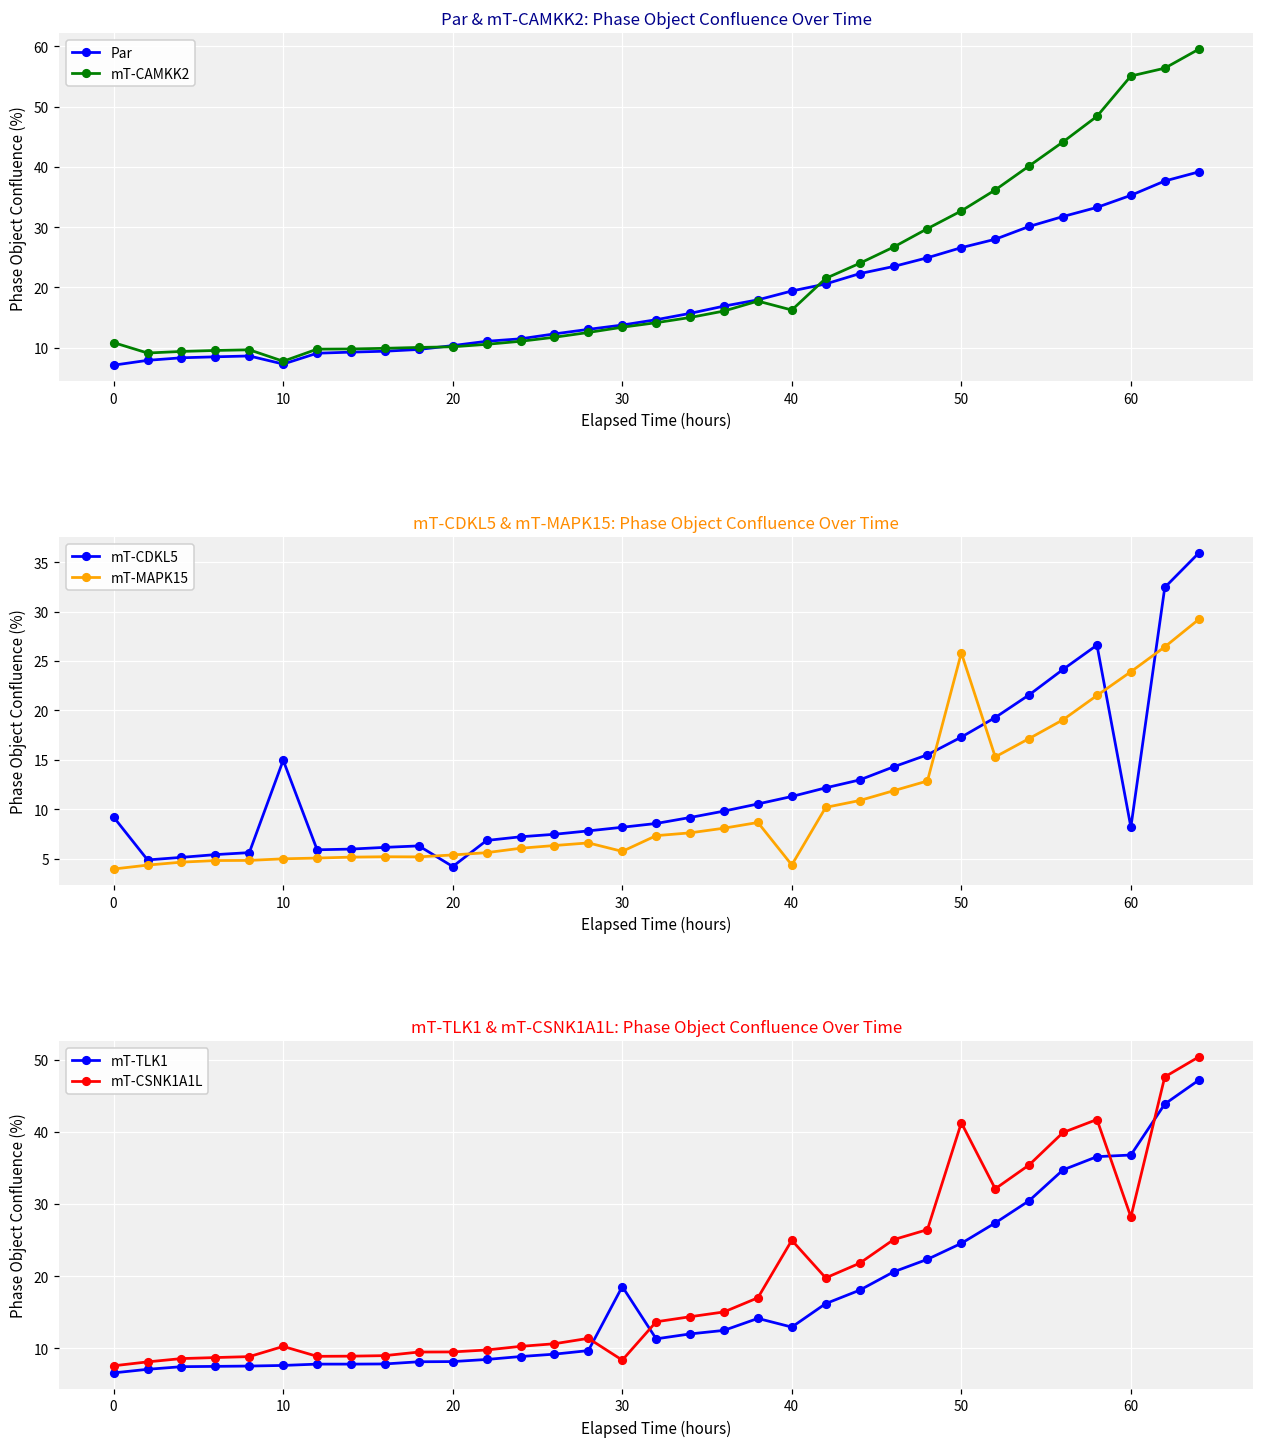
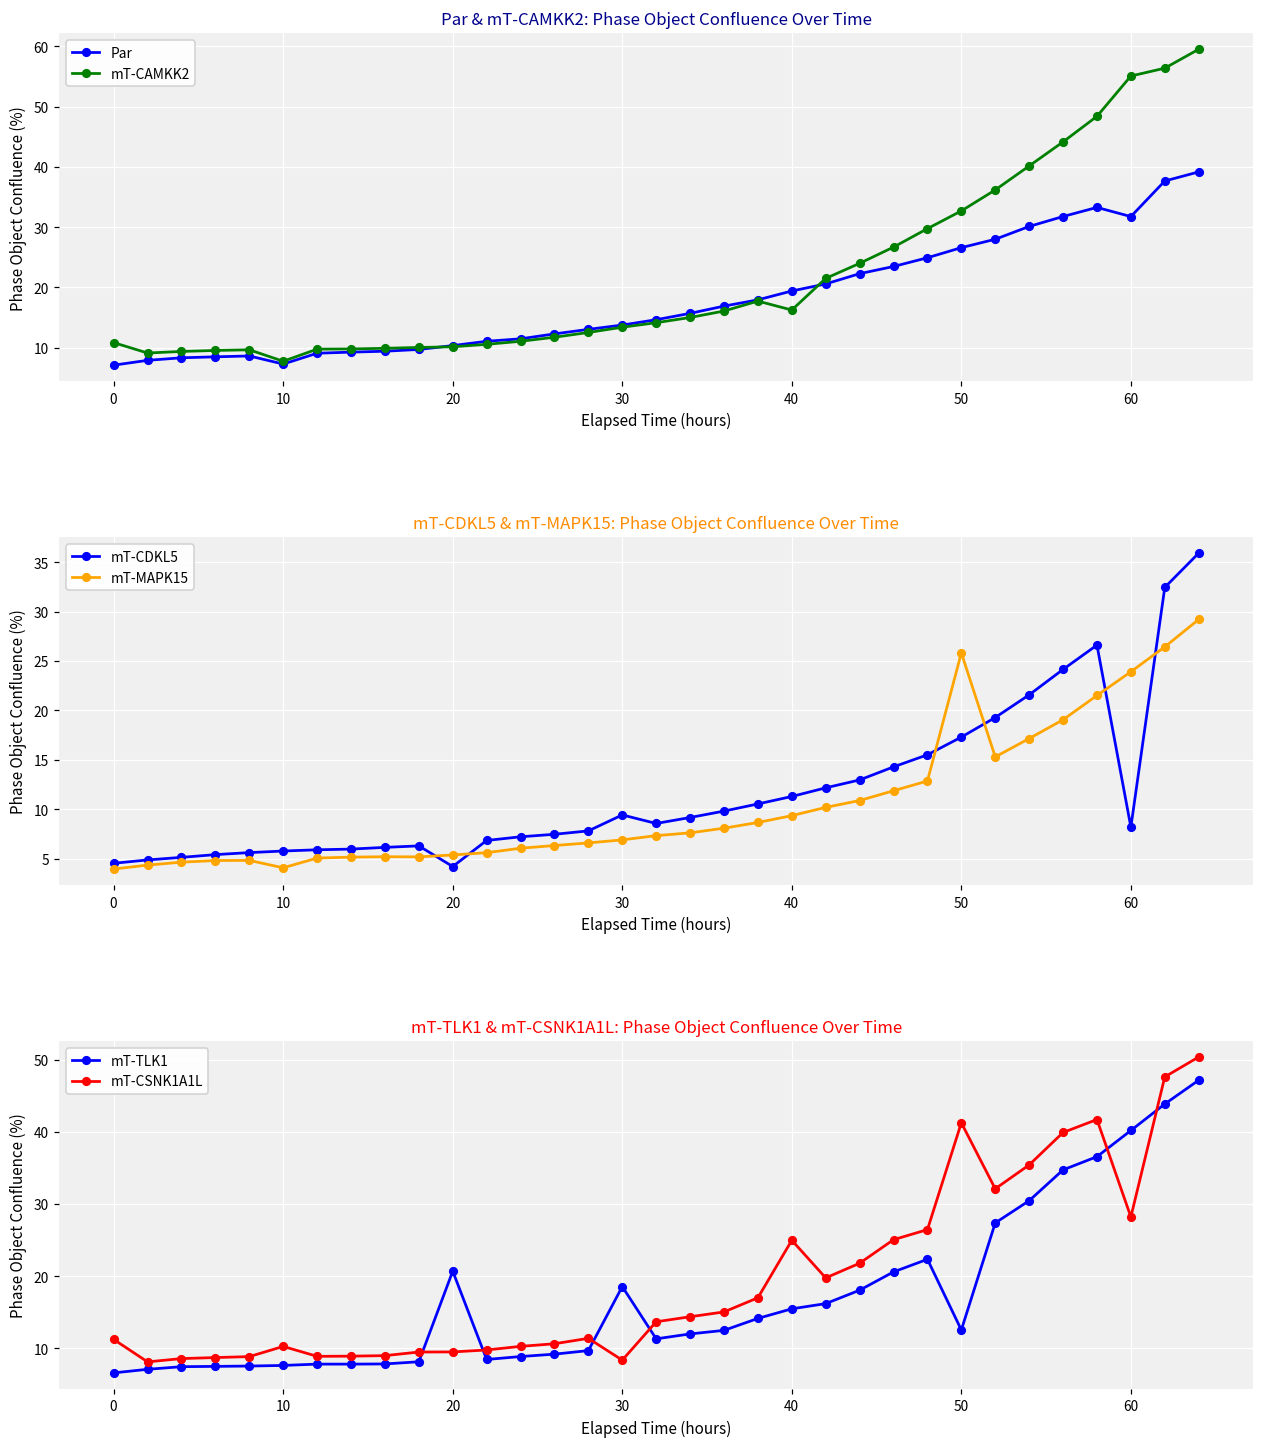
Par & mT-CAMKK2: Phase Object Confluence Over Time, Par, 60: 35 -> 32
mT-CDKL5 & mT-MAPK15: Phase Object Confluence Over Time, mT-CDKL5, 0: 9 -> 5
mT-CDKL5 & mT-MAPK15: Phase Object Confluence Over Time, mT-CDKL5, 10: 15 -> 6
mT-CDKL5 & mT-MAPK15: Phase Object Confluence Over Time, mT-MAPK15, 10: 5 -> 4
mT-CDKL5 & mT-MAPK15: Phase Object Confluence Over Time, mT-CDKL5, 30: 8 -> 9
mT-CDKL5 & mT-MAPK15: Phase Object Confluence Over Time, mT-MAPK15, 30: 6 -> 7
mT-CDKL5 & mT-MAPK15: Phase Object Confluence Over Time, mT-MAPK15, 40: 4 -> 9
mT-TLK1 & mT-CSNK1A1L: Phase Object Confluence Over Time, mT-CSNK1A1L, 0: 8 -> 11
mT-TLK1 & mT-CSNK1A1L: Phase Object Confluence Over Time, mT-TLK1, 20: 8 -> 21
mT-TLK1 & mT-CSNK1A1L: Phase Object Confluence Over Time, mT-TLK1, 40: 13 -> 15
mT-TLK1 & mT-CSNK1A1L: Phase Object Confluence Over Time, mT-TLK1, 50: 25 -> 13
mT-TLK1 & mT-CSNK1A1L: Phase Object Confluence Over Time, mT-TLK1, 60: 37 -> 40
